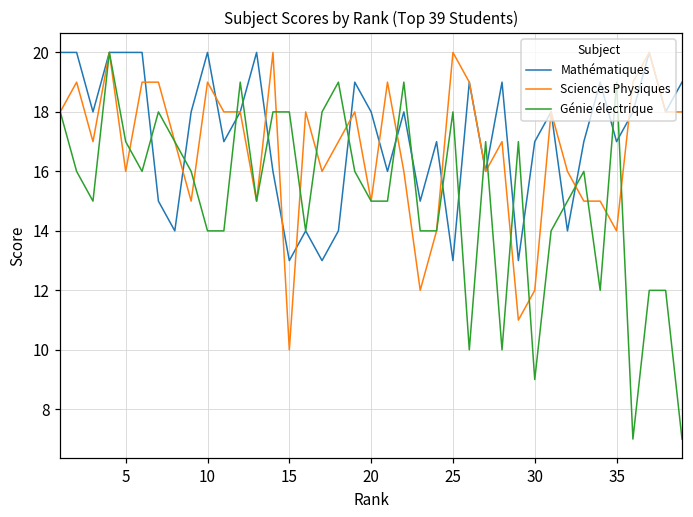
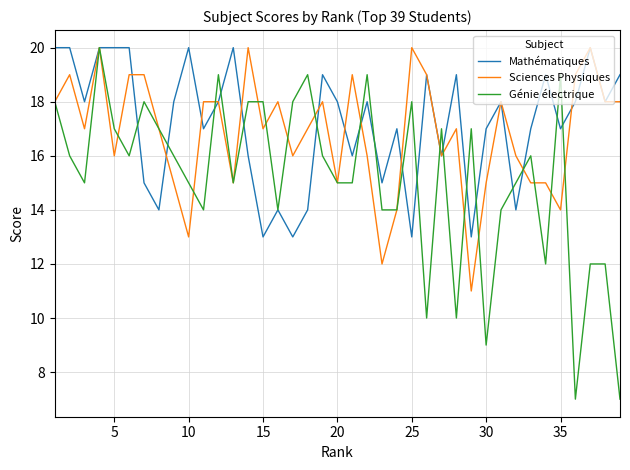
Sciences Physiques, 10: 19 -> 13
Génie électrique, 10: 14 -> 15
Sciences Physiques, 15: 10 -> 17
Sciences Physiques, 30: 12 -> 15
